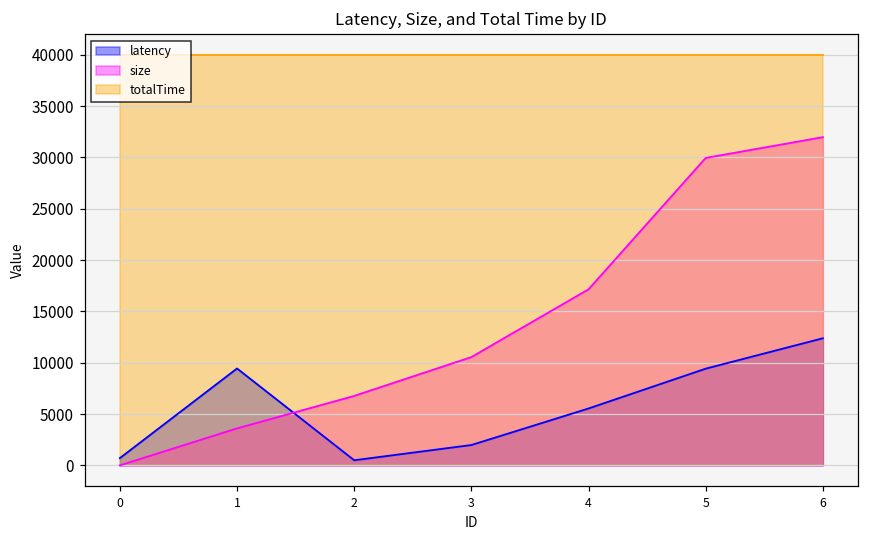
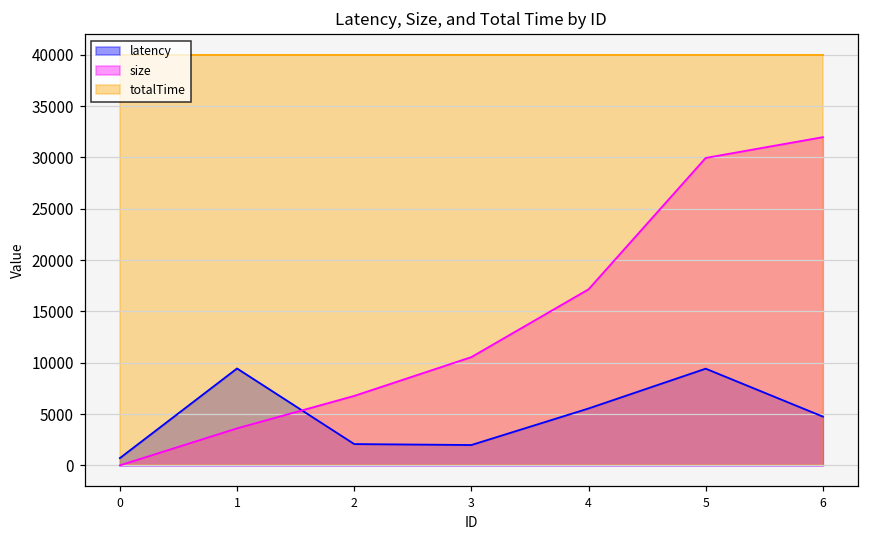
latency, 2: 0 -> 2000
latency, 6: 12000 -> 5000
